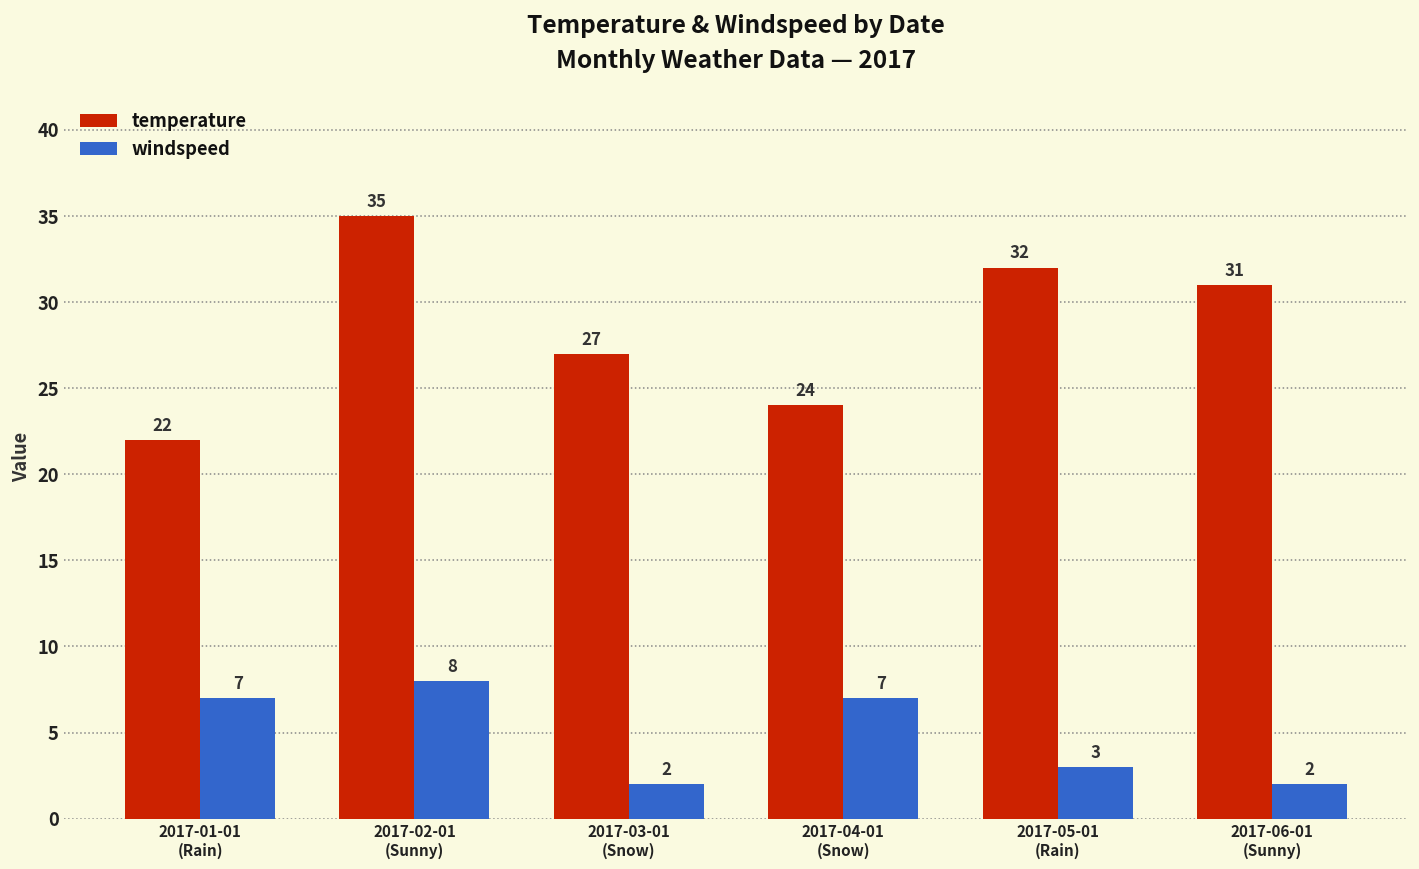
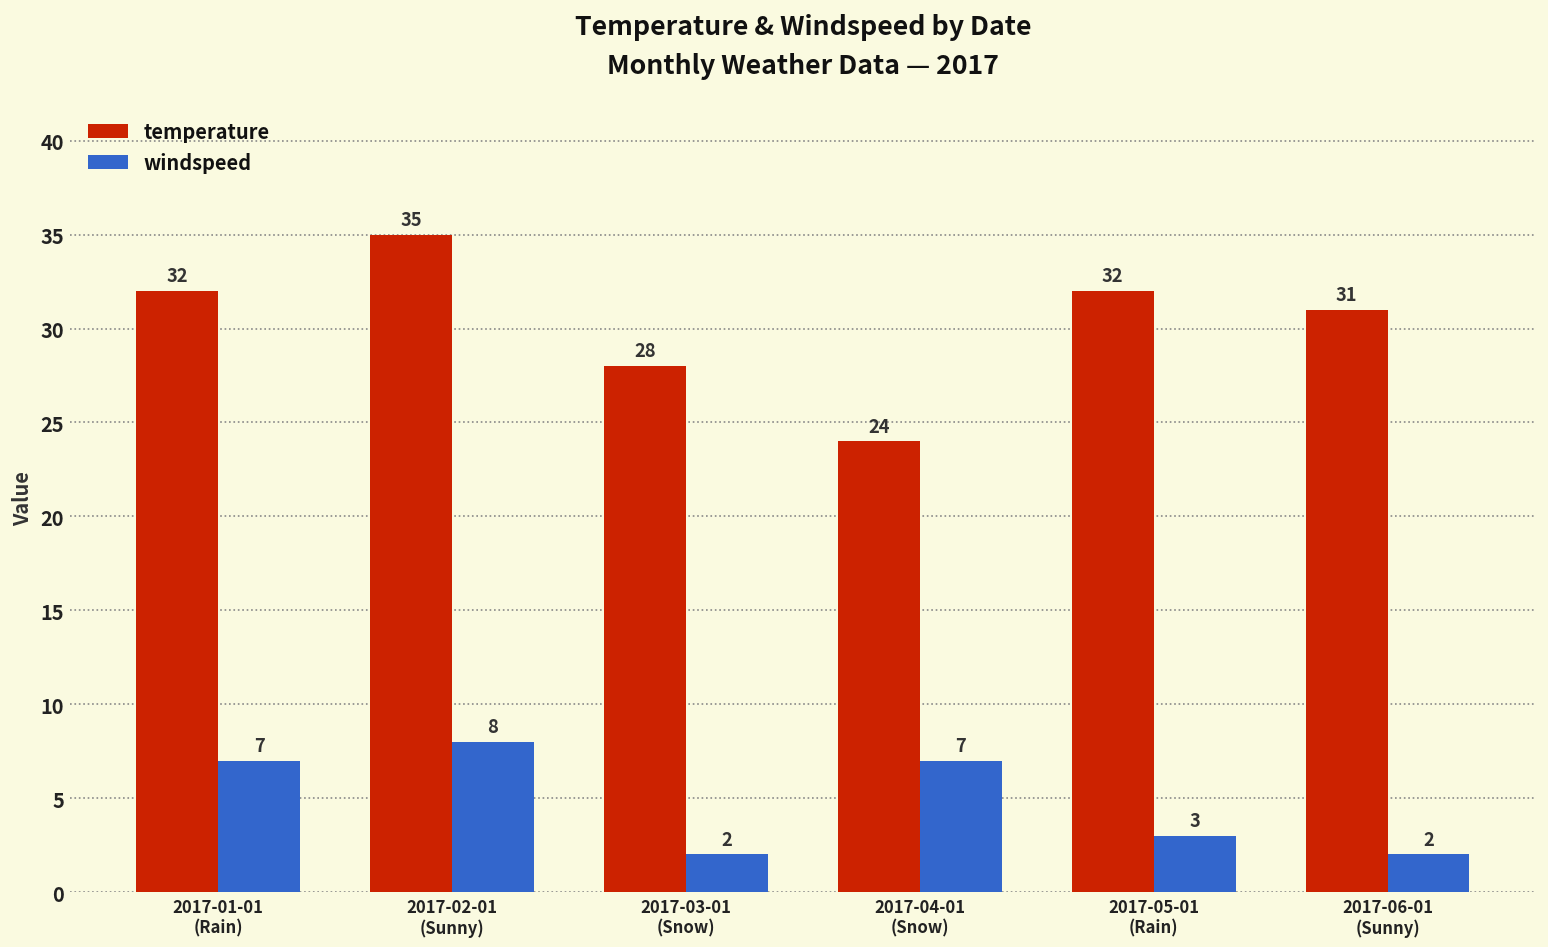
temperature, 2017-01-01 (Rain): 22 -> 32
temperature, 2017-03-01 (Snow): 27 -> 28
